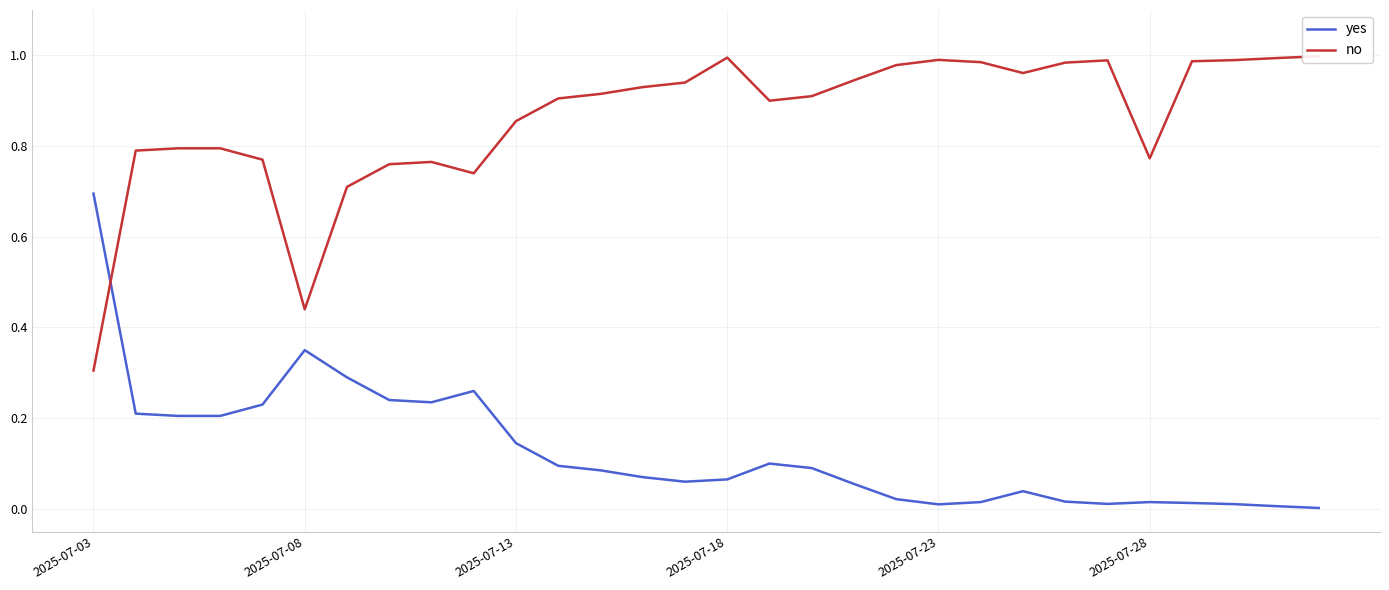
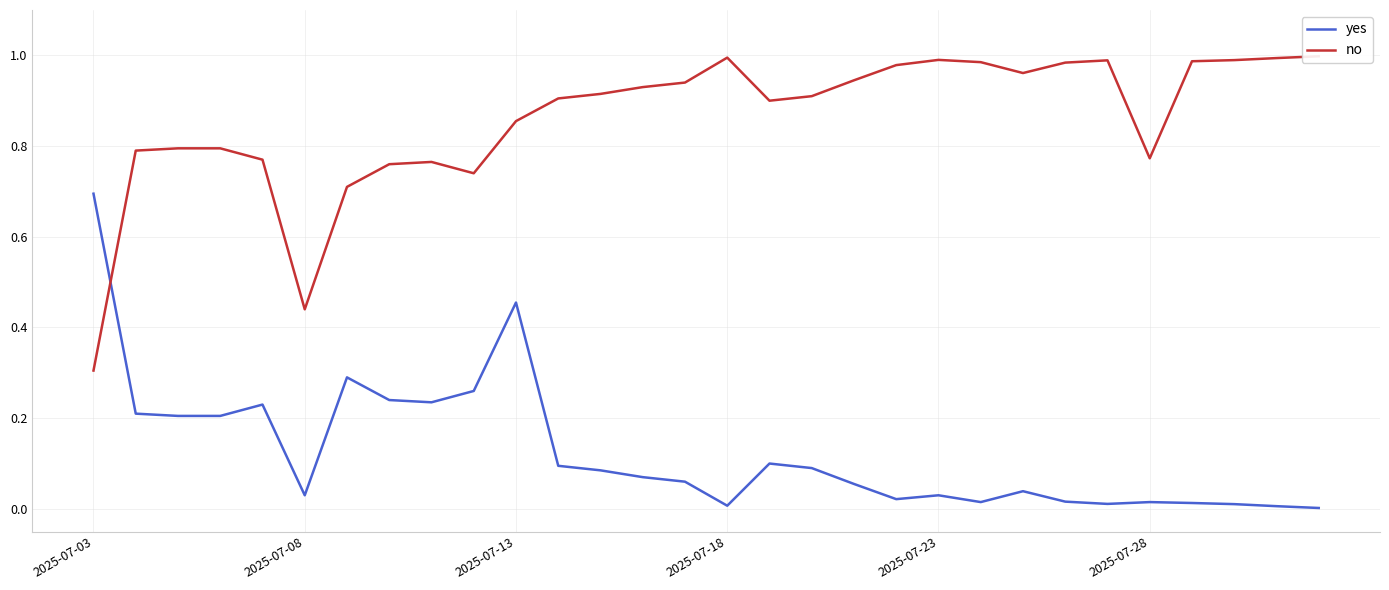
yes, 2025-07-08: 0.35 -> 0.03
yes, 2025-07-13: 0.15 -> 0.46
yes, 2025-07-18: 0.07 -> 0.01
yes, 2025-07-23: 0.01 -> 0.03
